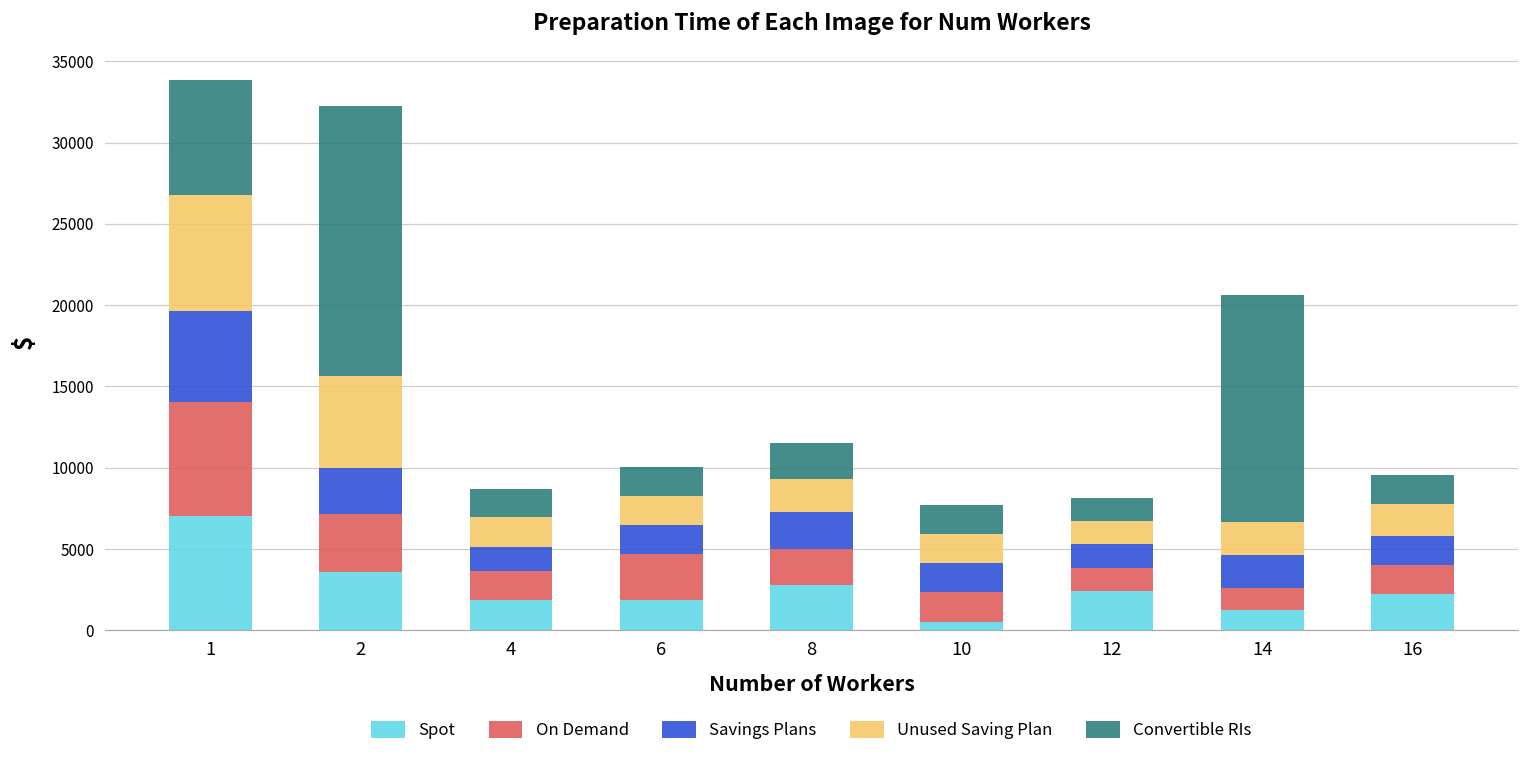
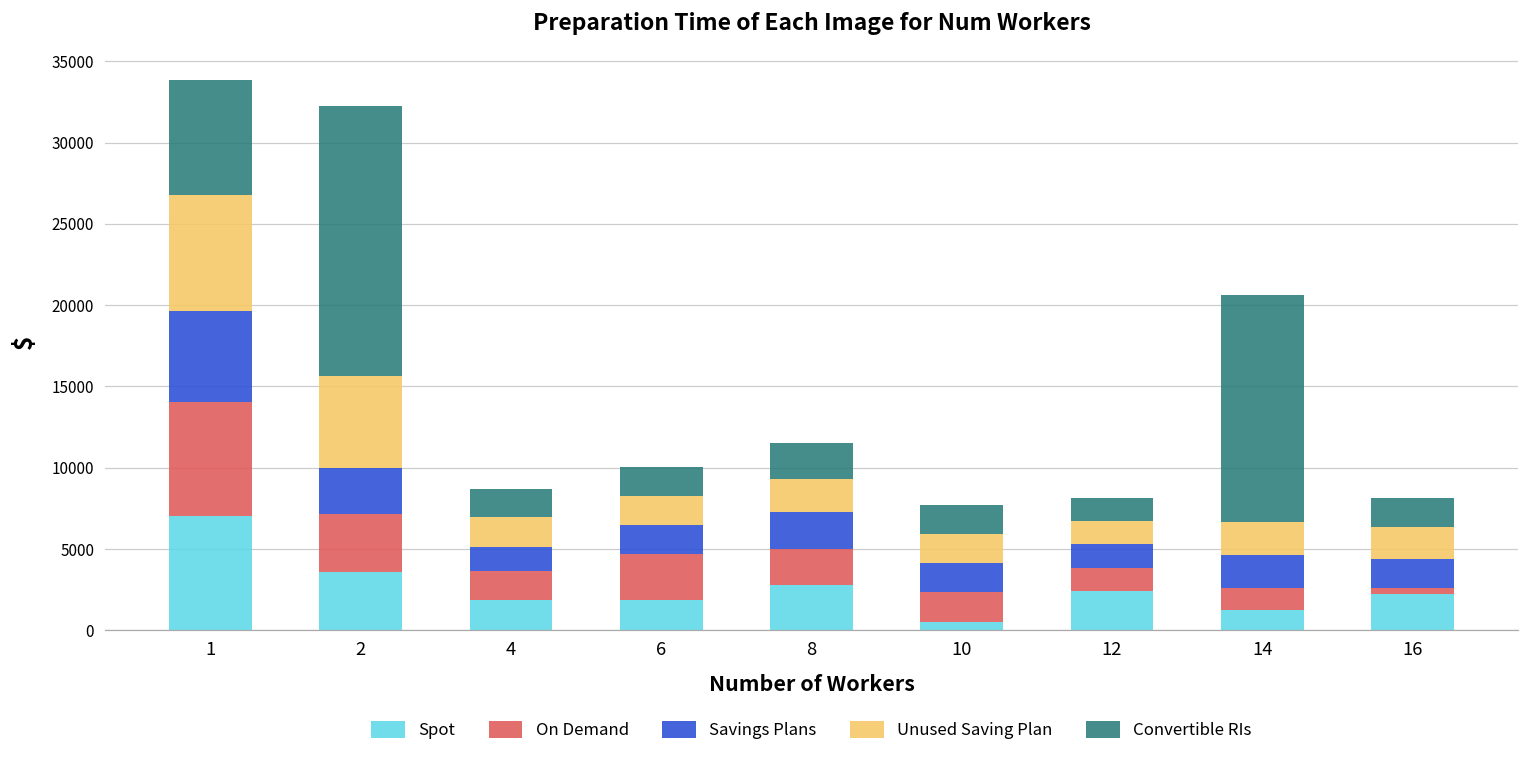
On Demand, 16: 1800 -> 400
